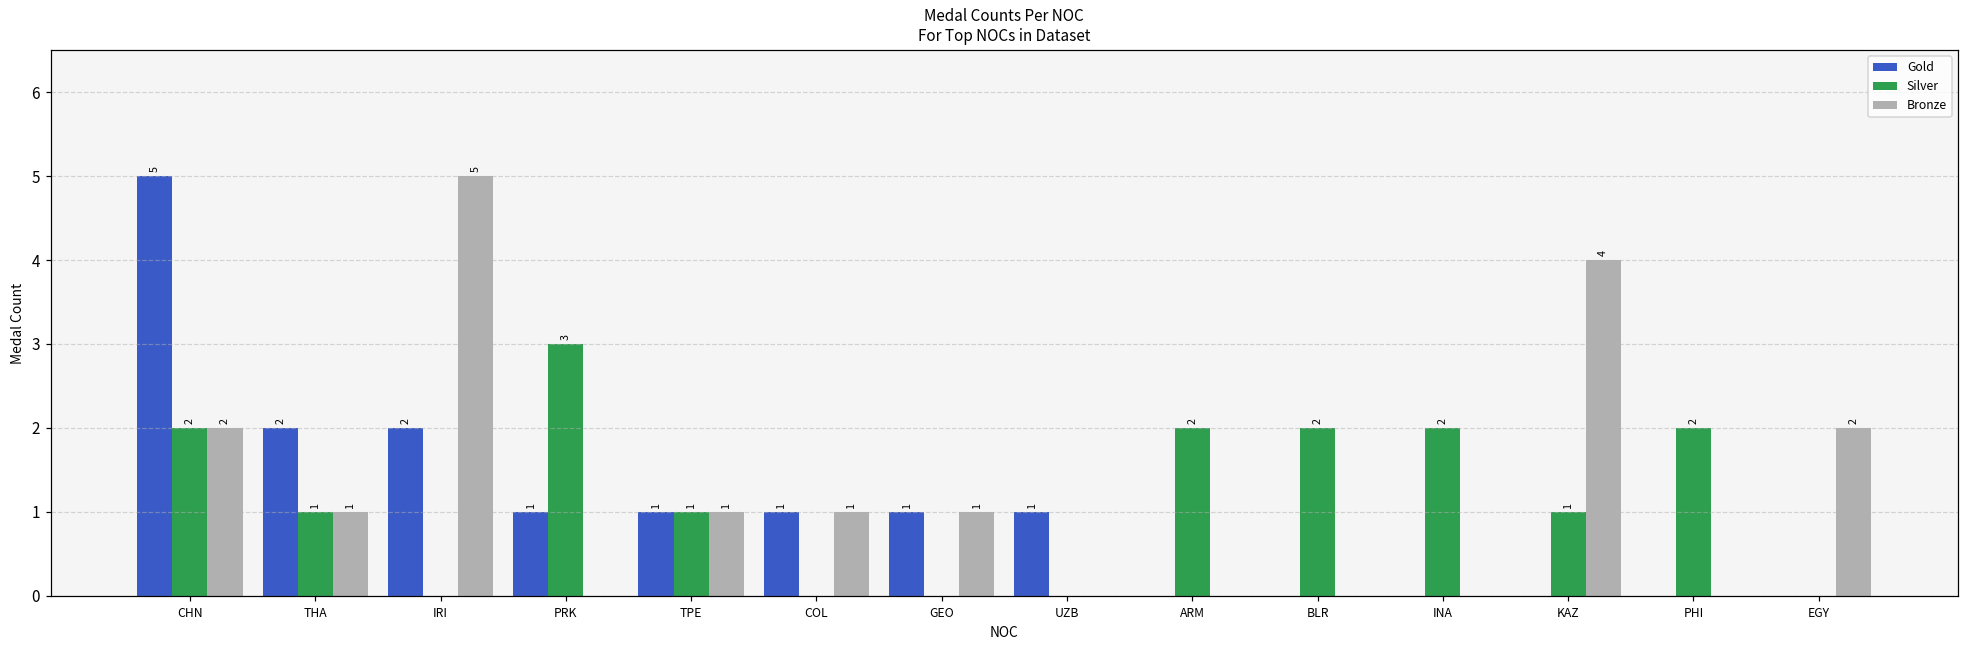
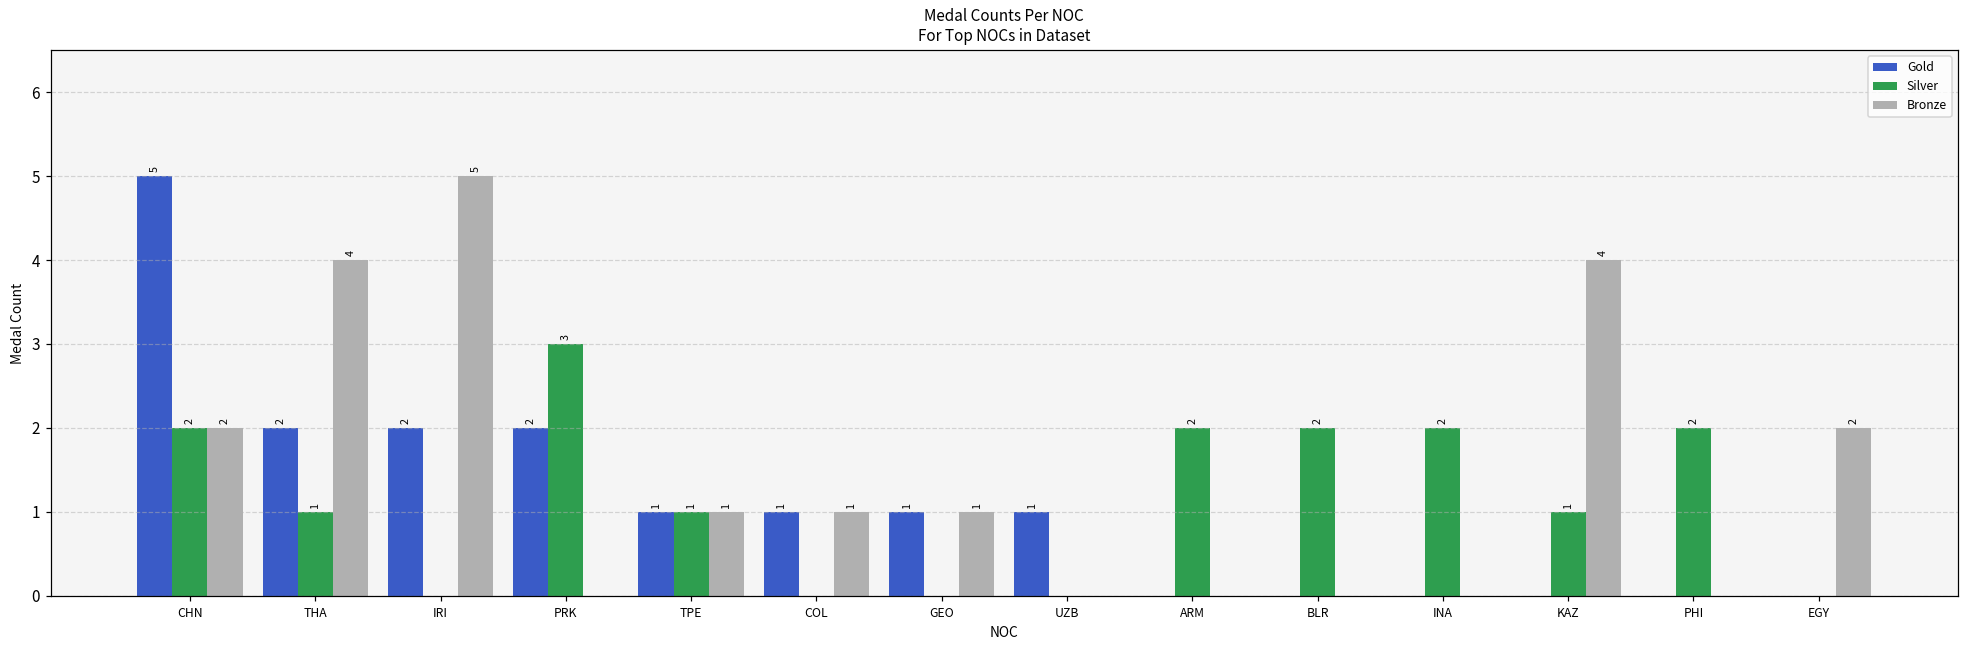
Bronze, THA: 1 -> 4
Gold, PRK: 1 -> 2
